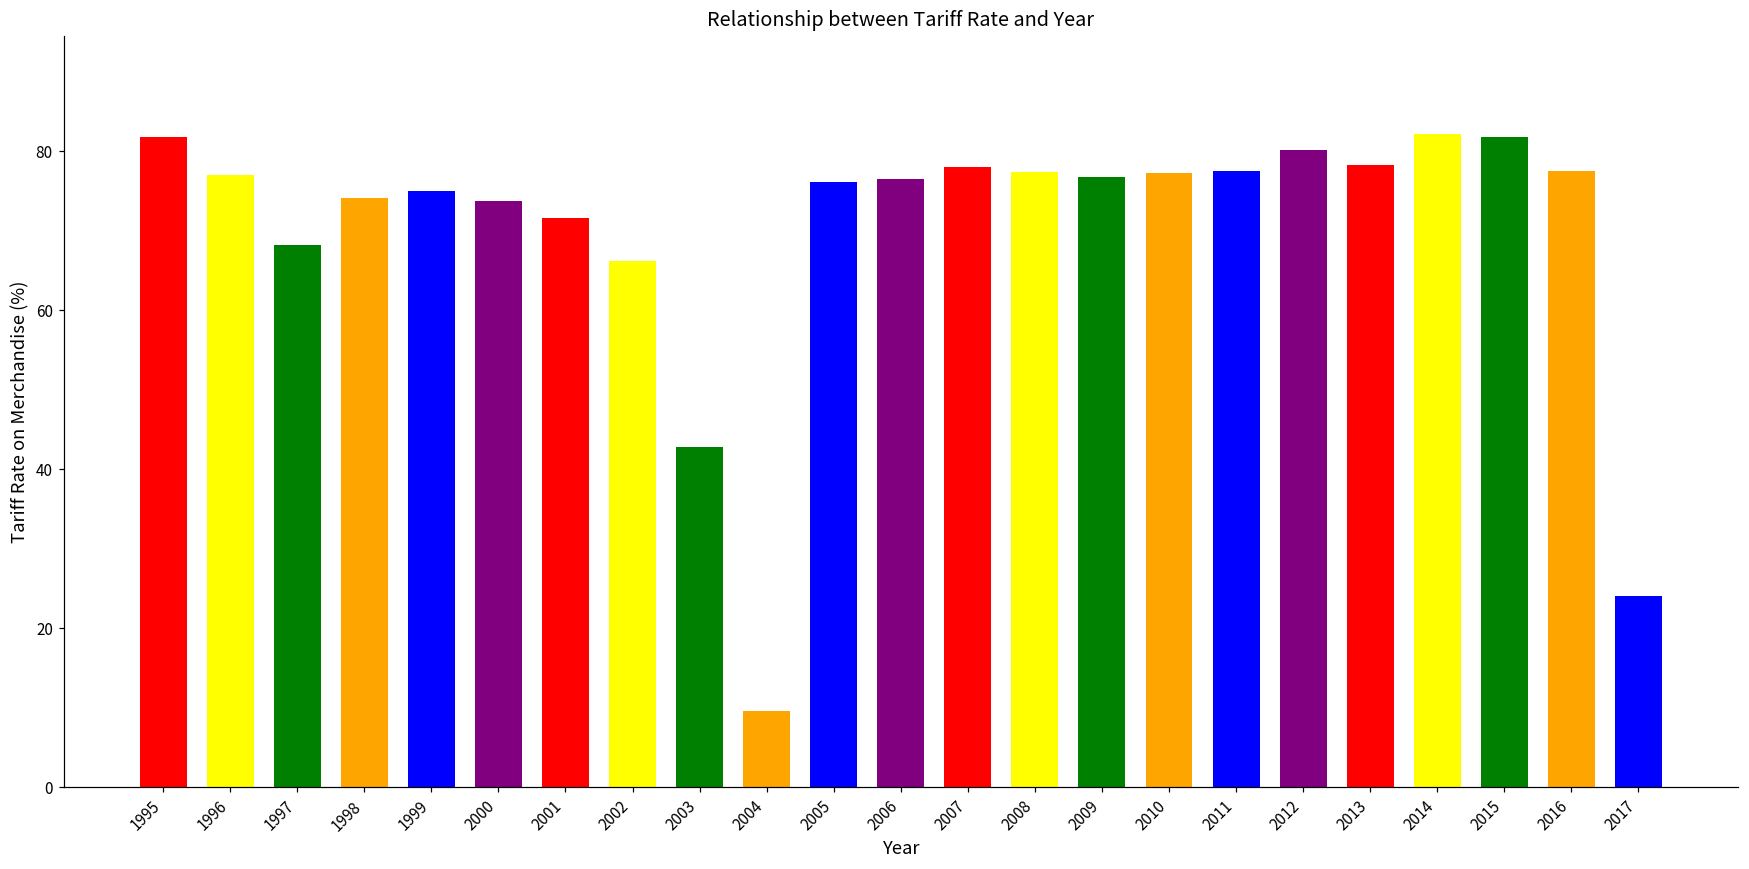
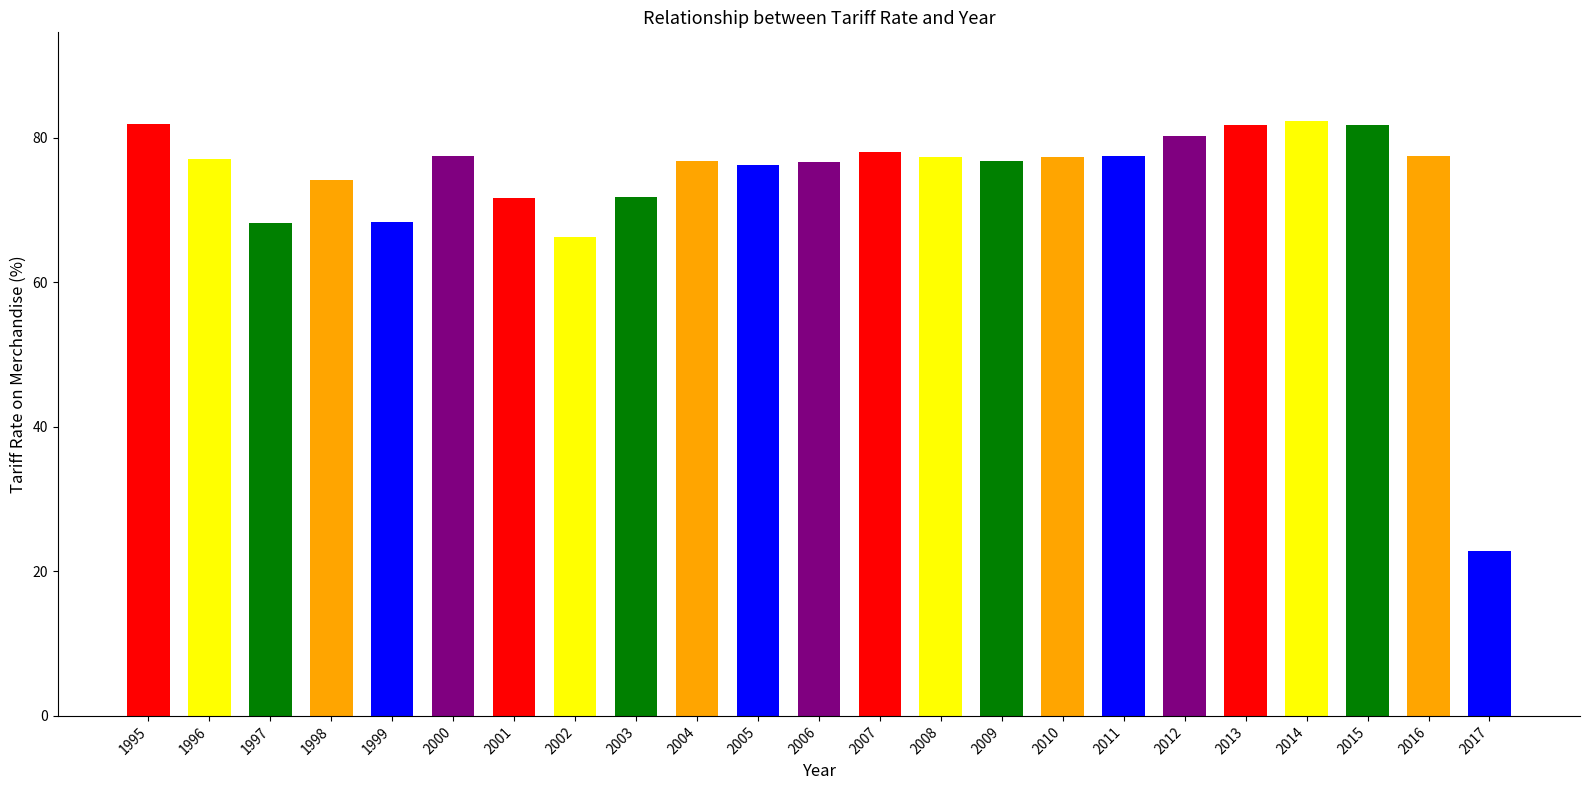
1999: 75 -> 68
2000: 74 -> 77
2003: 43 -> 72
2004: 10 -> 77
2013: 78 -> 82
2017: 24 -> 23
